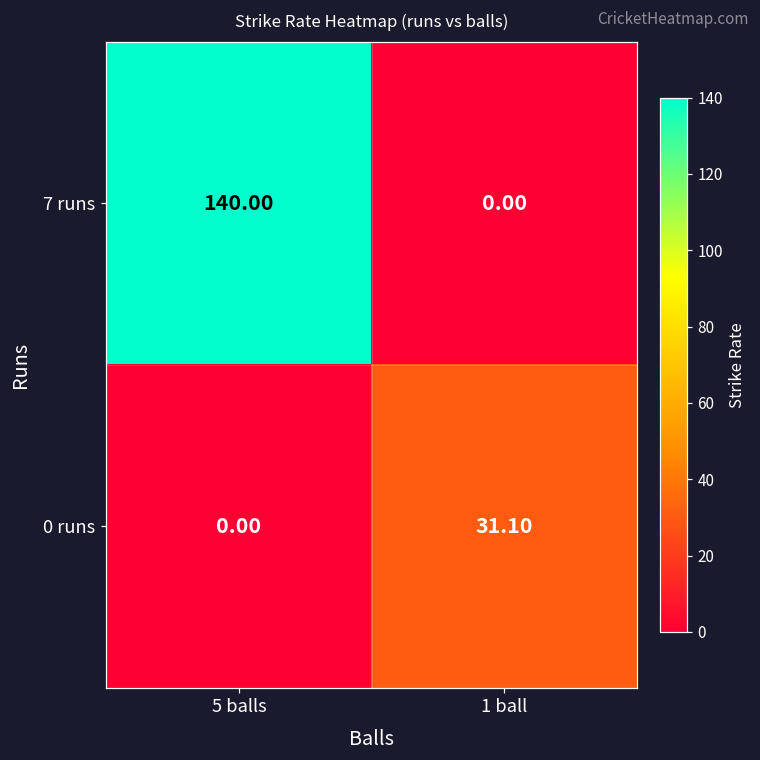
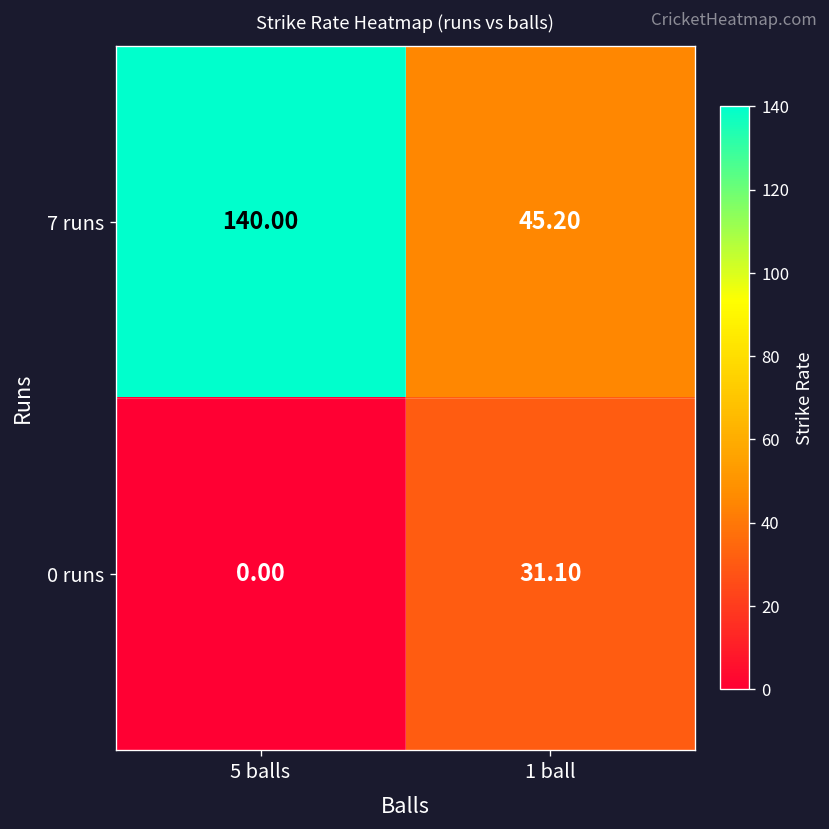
7 runs, 1 ball: 0.00 -> 45.20
